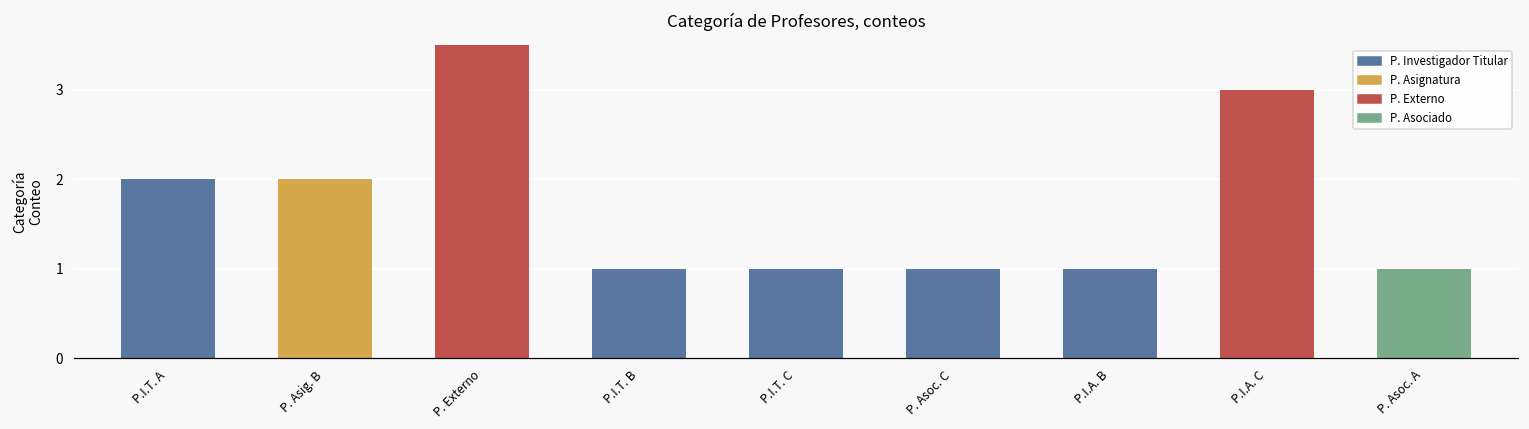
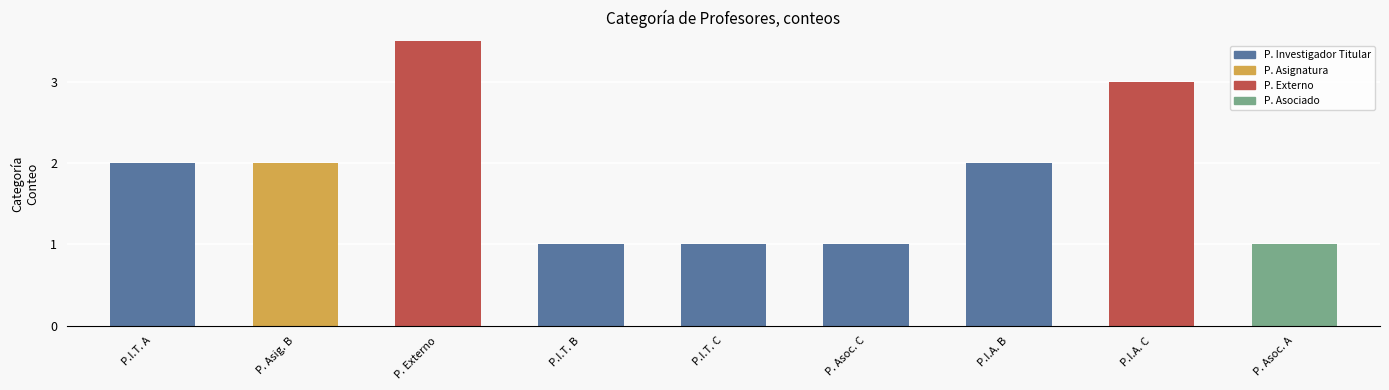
P.I.A. B: 1 -> 2
